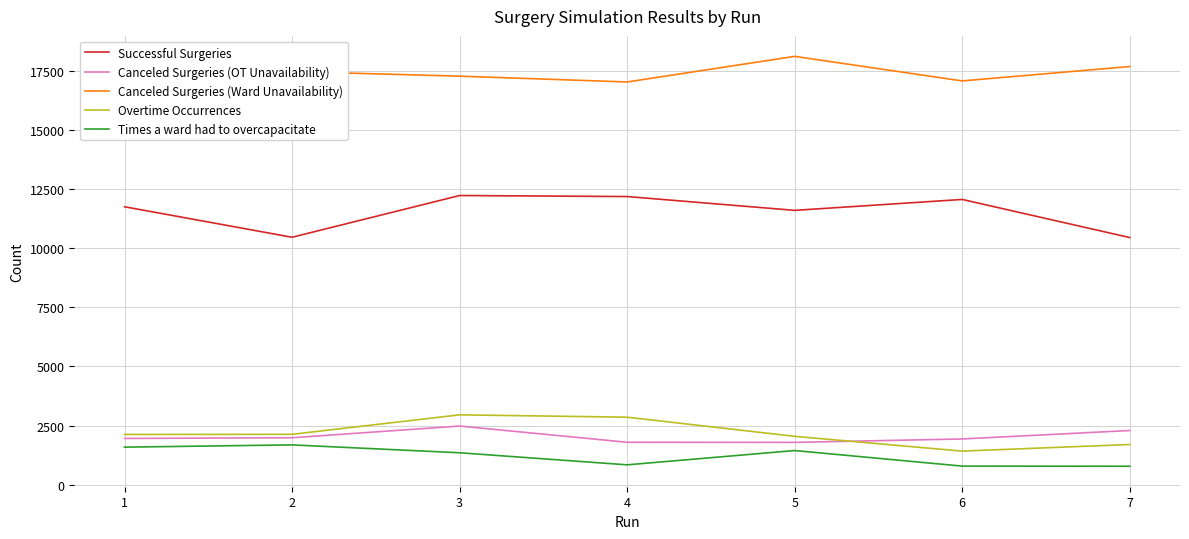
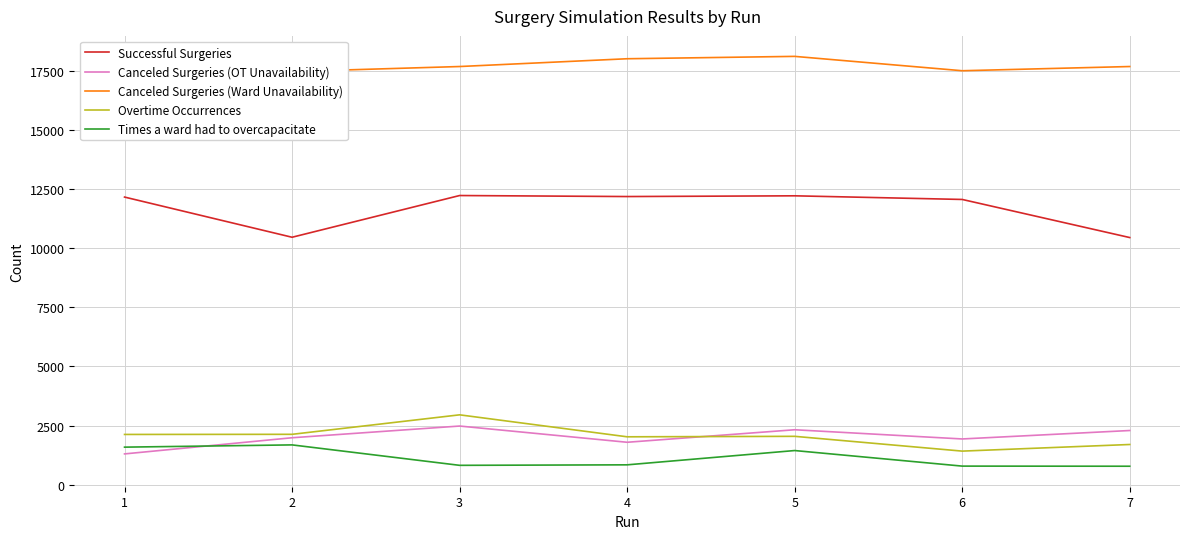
Successful Surgeries, 1: 11800 -> 12200
Canceled Surgeries (OT Unavailability), 1: 2000 -> 1300
Canceled Surgeries (Ward Unavailability), 3: 17300 -> 17700
Times a ward had to overcapacitate, 3: 1400 -> 800
Canceled Surgeries (Ward Unavailability), 4: 17000 -> 18000
Overtime Occurrences, 4: 2900 -> 2000
Successful Surgeries, 5: 11600 -> 12200
Canceled Surgeries (OT Unavailability), 5: 1800 -> 2300
Canceled Surgeries (Ward Unavailability), 6: 17100 -> 17500
